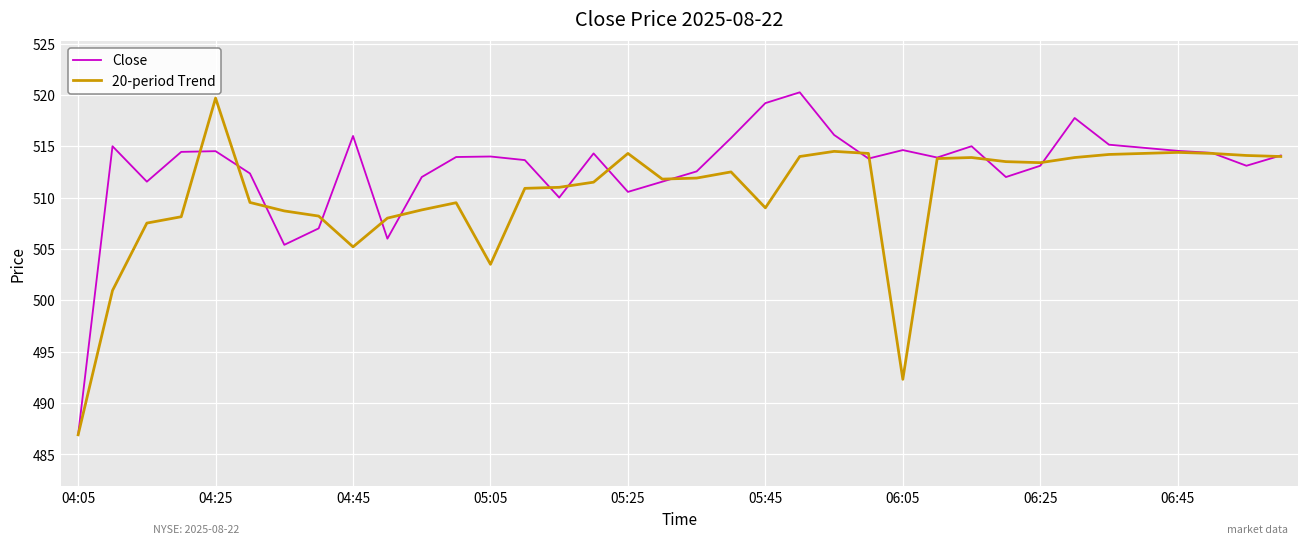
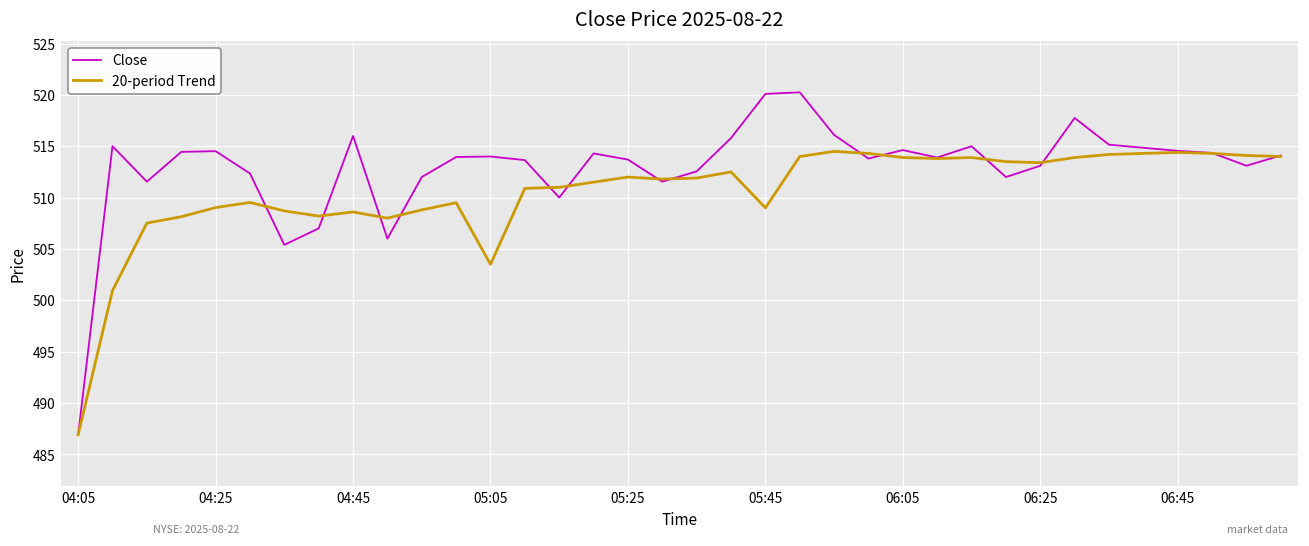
20-period Trend, 04:25: 520 -> 509
20-period Trend, 04:45: 505 -> 509
Close, 05:25: 511 -> 514
20-period Trend, 05:25: 514 -> 512
Close, 05:45: 519 -> 520
20-period Trend, 06:05: 492 -> 514
